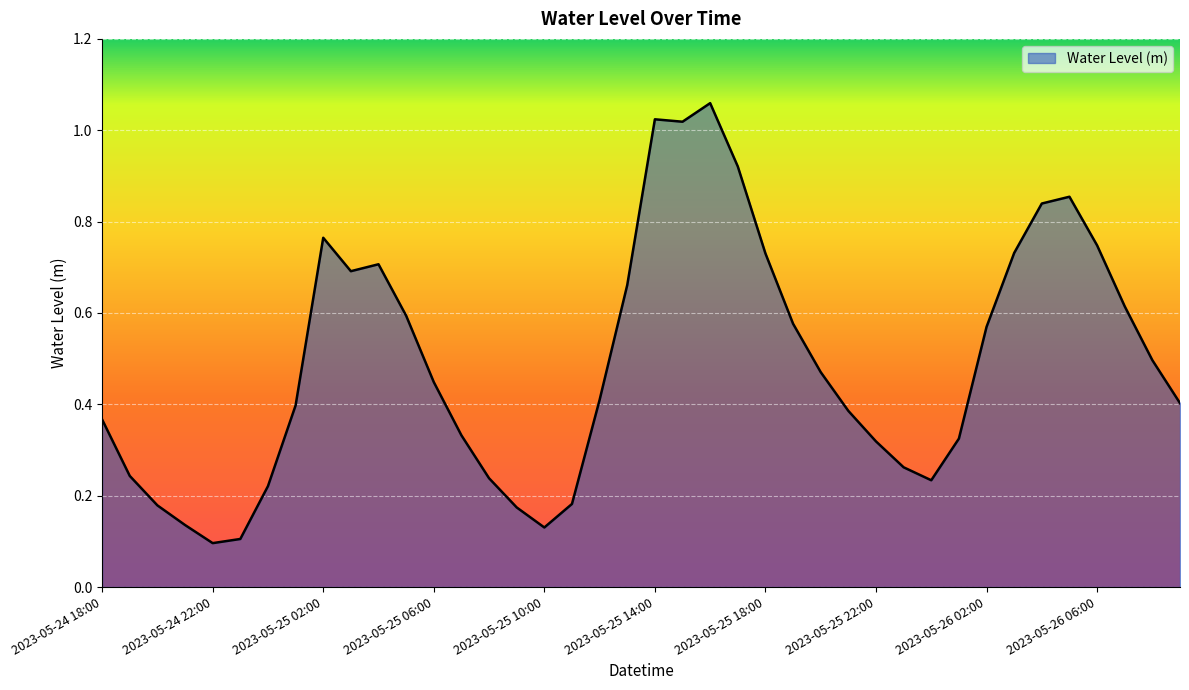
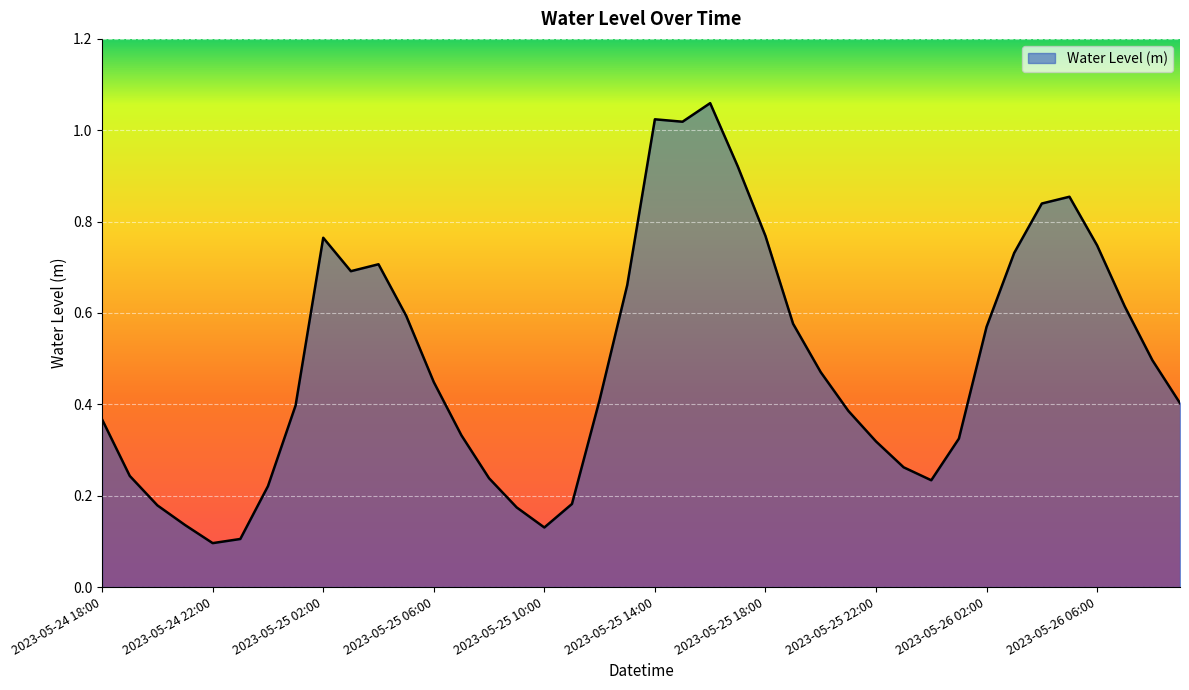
2023-05-25 18:00: 0.73 -> 0.77
